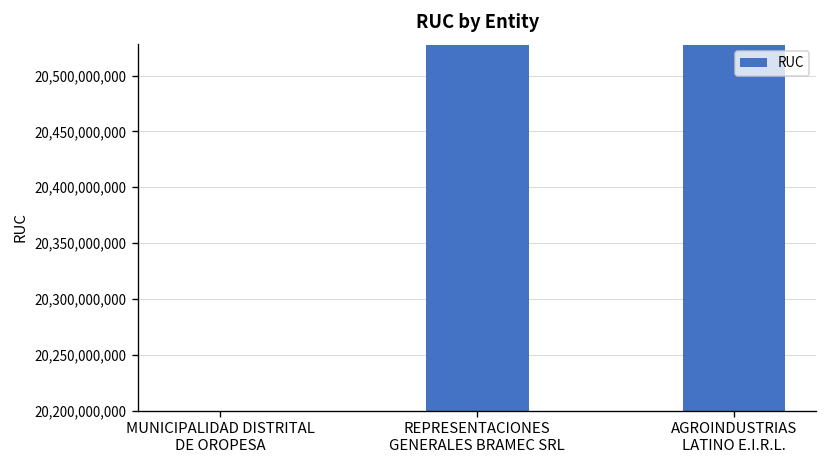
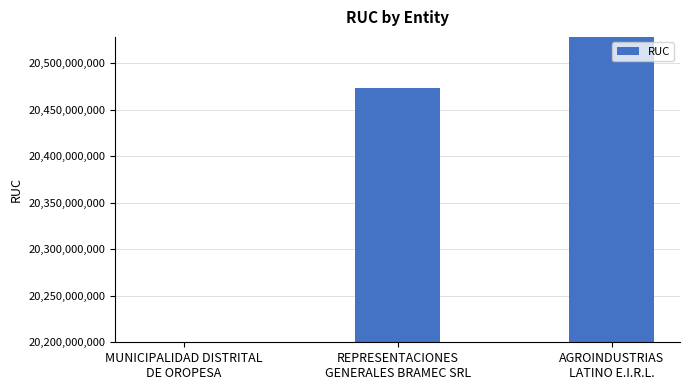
REPRESENTACIONES GENERALES BRAMEC SRL: 20,530,000,000 -> 20,470,000,000
